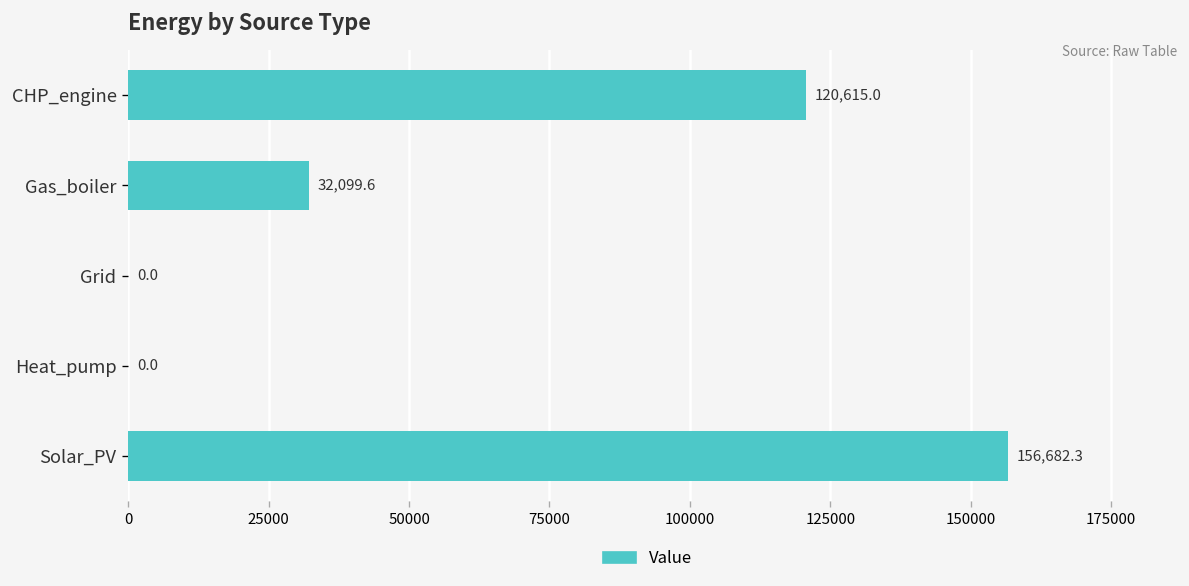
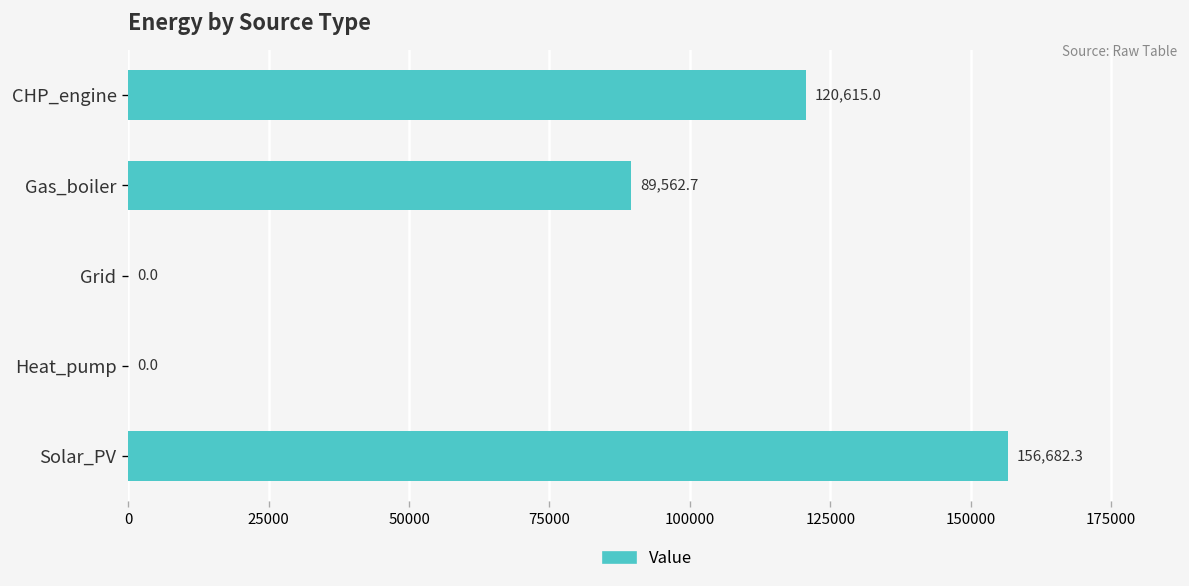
Gas_boiler: 32,099.6 -> 89,562.7
